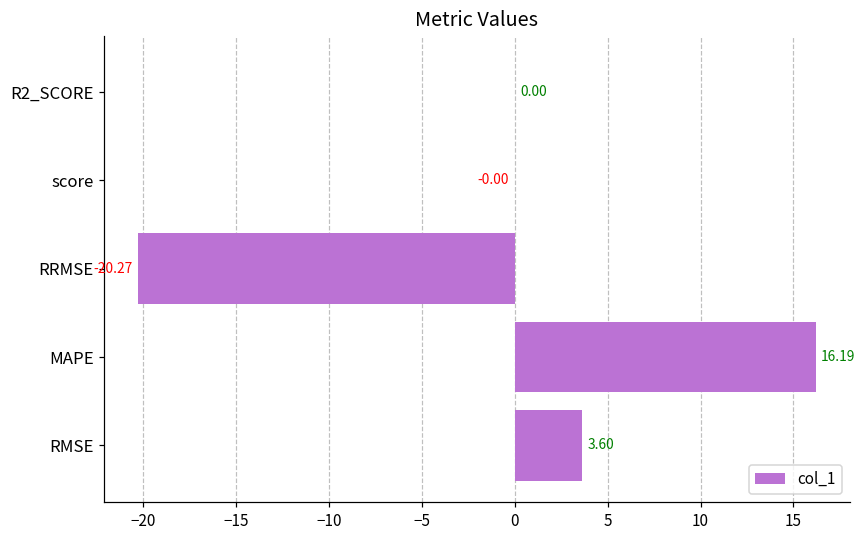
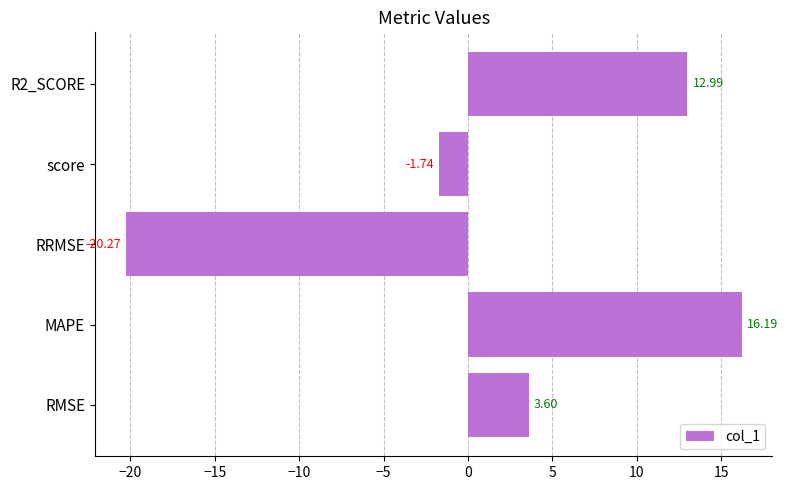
R2_SCORE: 0.00 -> 12.99
score: -0.00 -> -1.74
